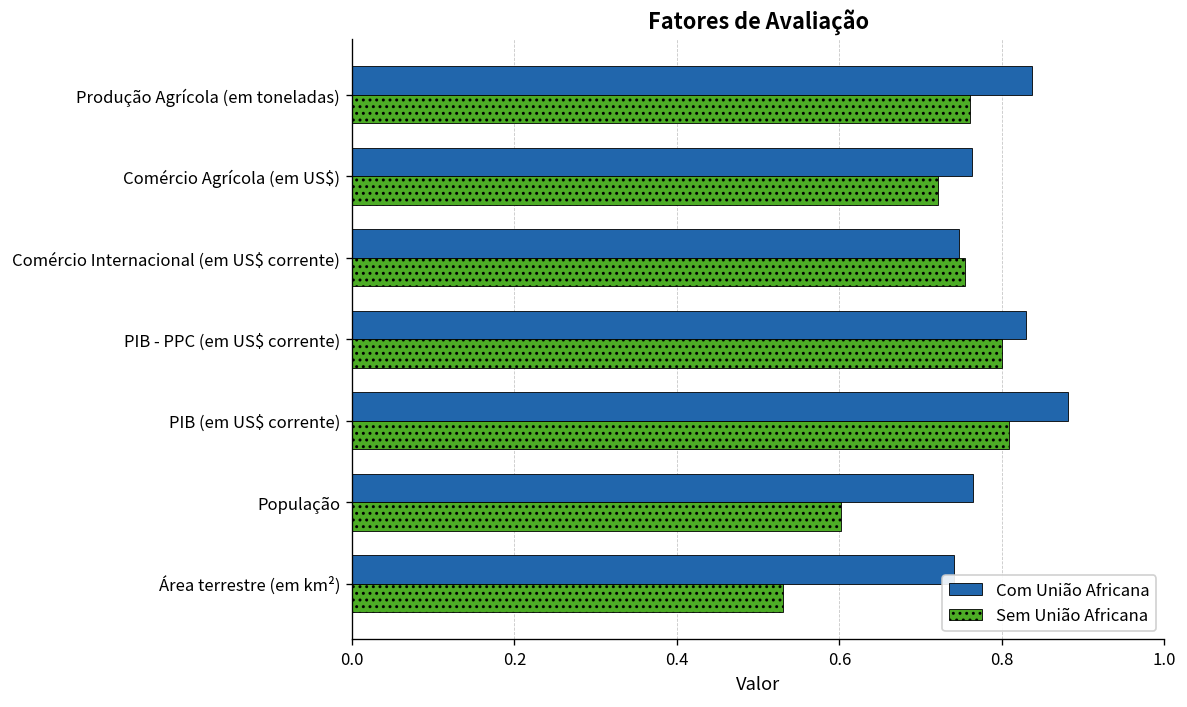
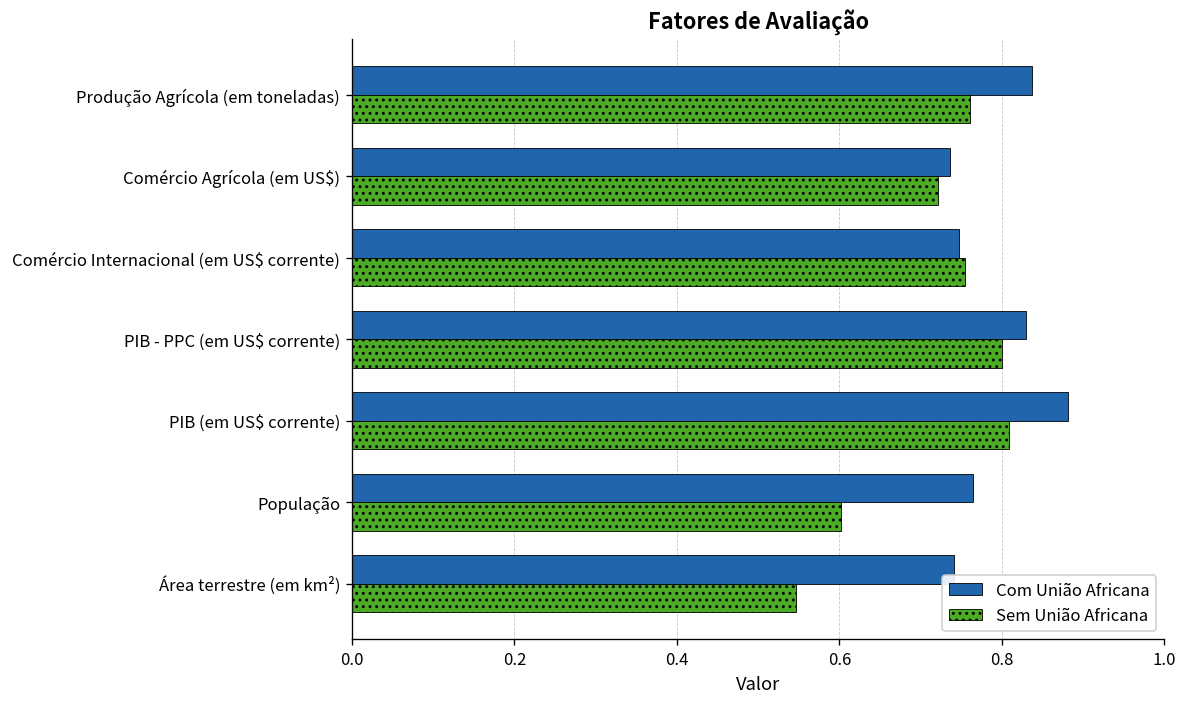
Com União Africana, Comércio Agrícola (em US$): 0.76 -> 0.74
Sem União Africana, Área terrestre (em km²): 0.53 -> 0.55
